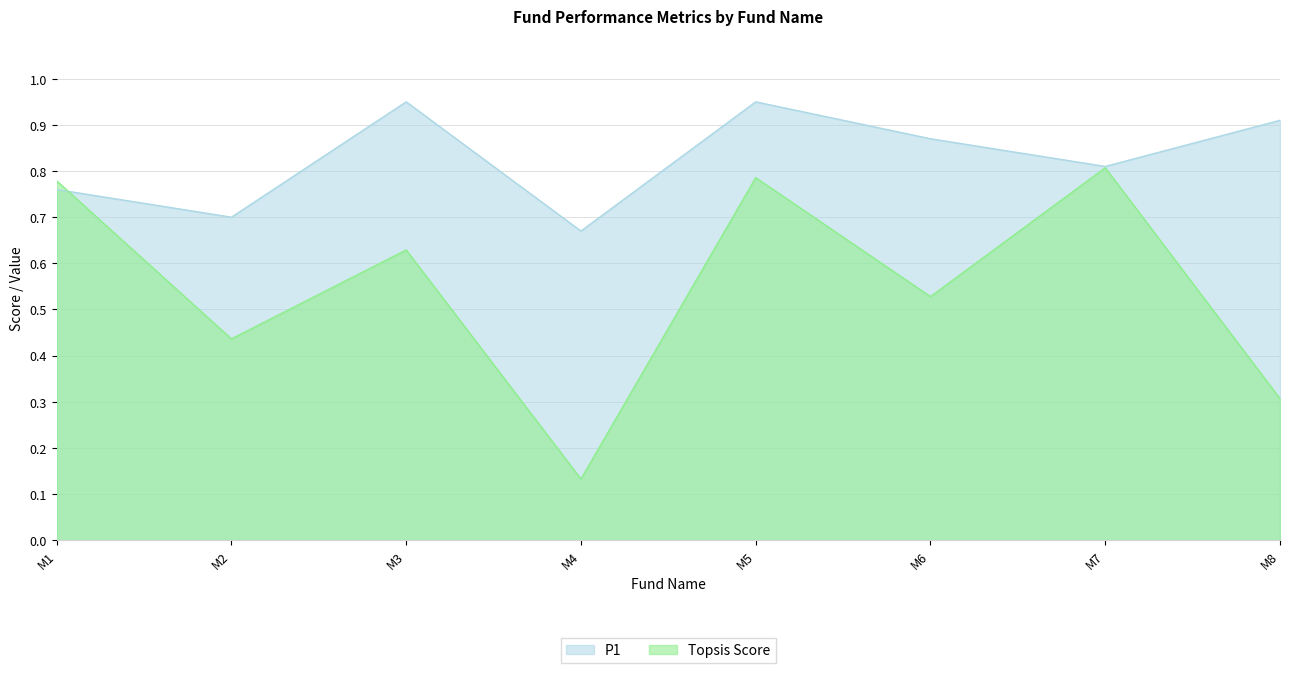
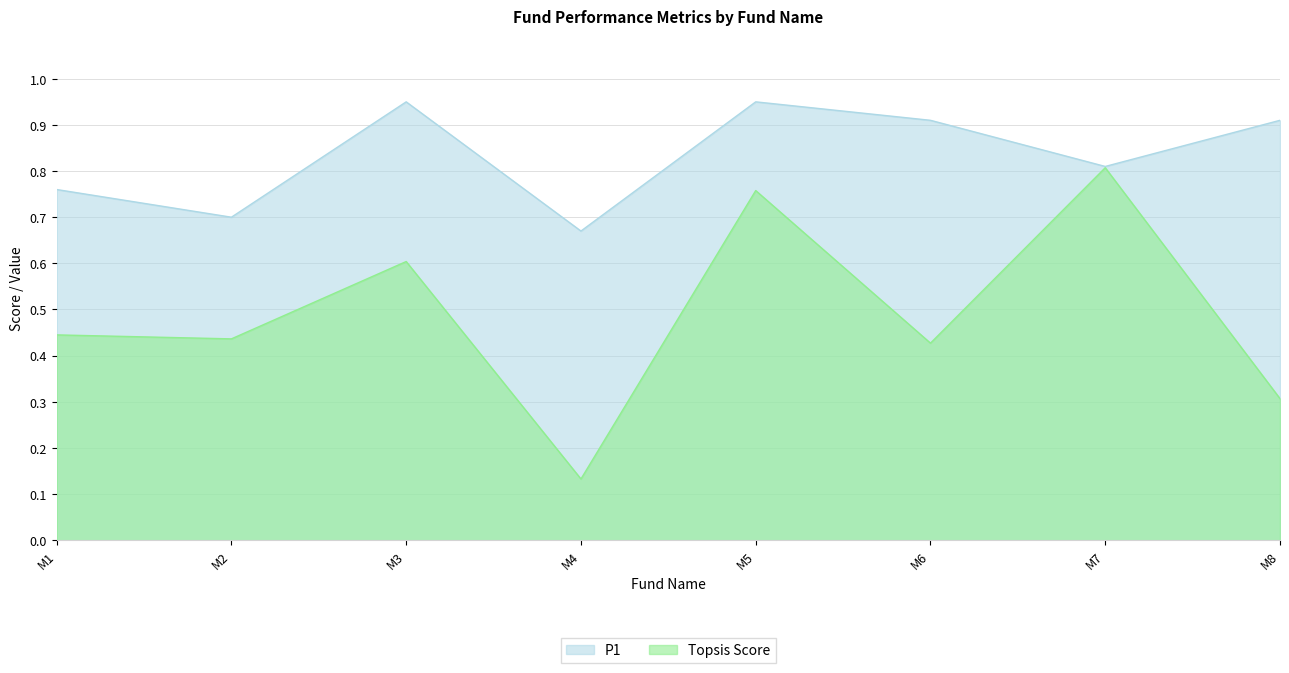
Topsis Score, M1: 0.78 -> 0.44
Topsis Score, M3: 0.63 -> 0.60
Topsis Score, M5: 0.79 -> 0.76
P1, M6: 0.87 -> 0.91
Topsis Score, M6: 0.53 -> 0.43
